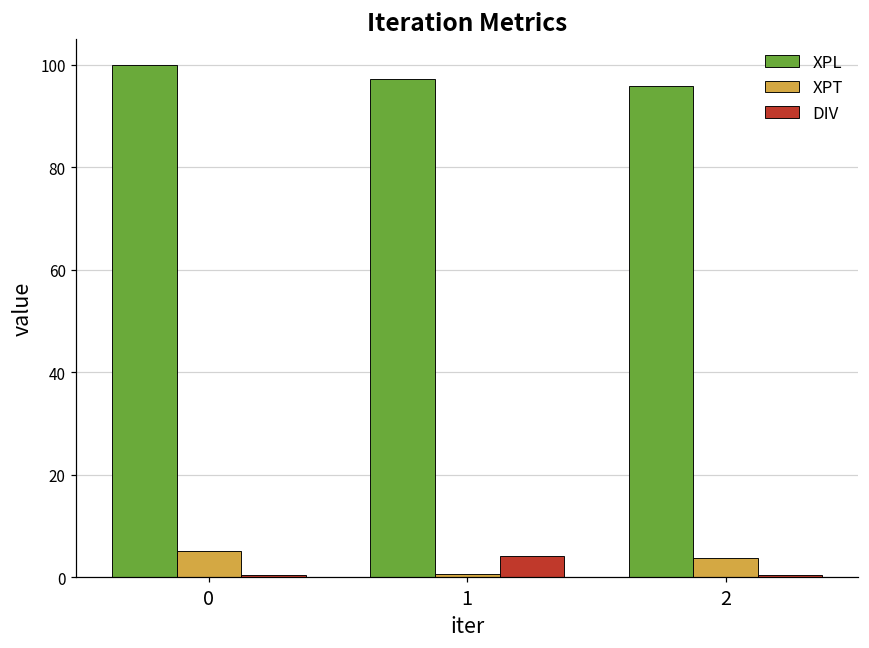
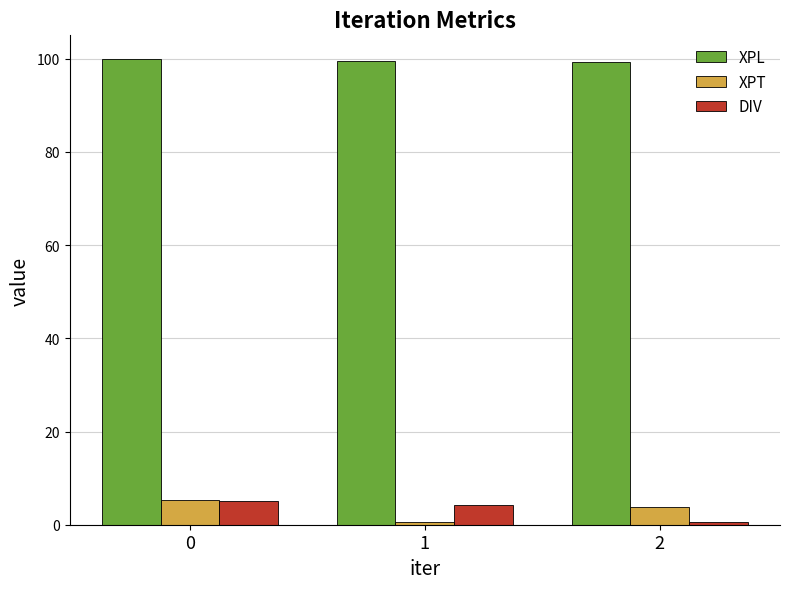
DIV, 0: 0 -> 5
XPL, 1: 97 -> 99
XPL, 2: 96 -> 99
